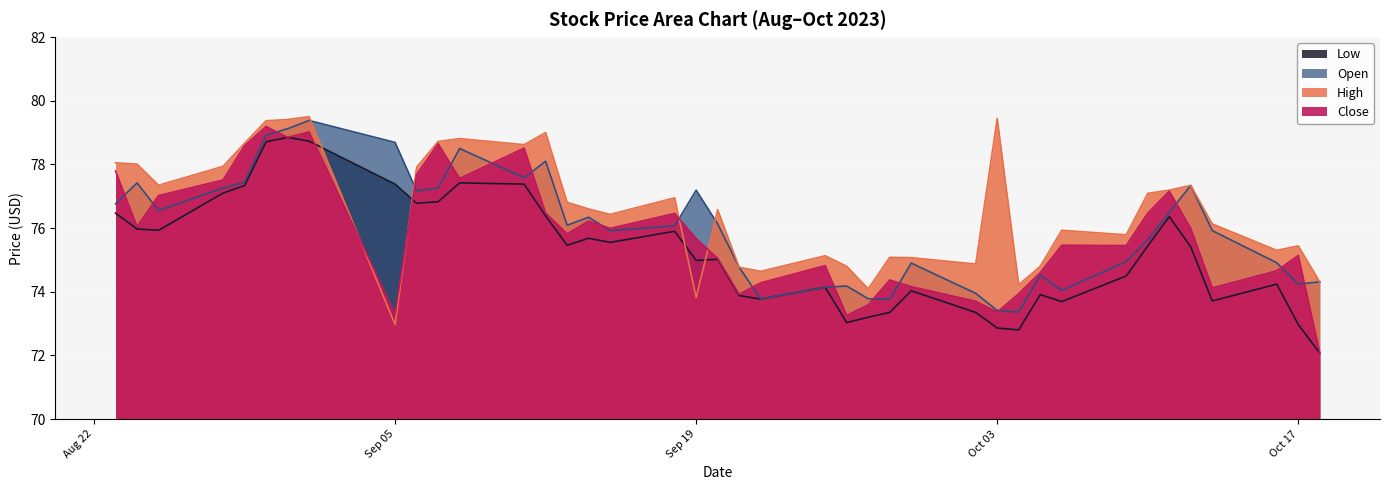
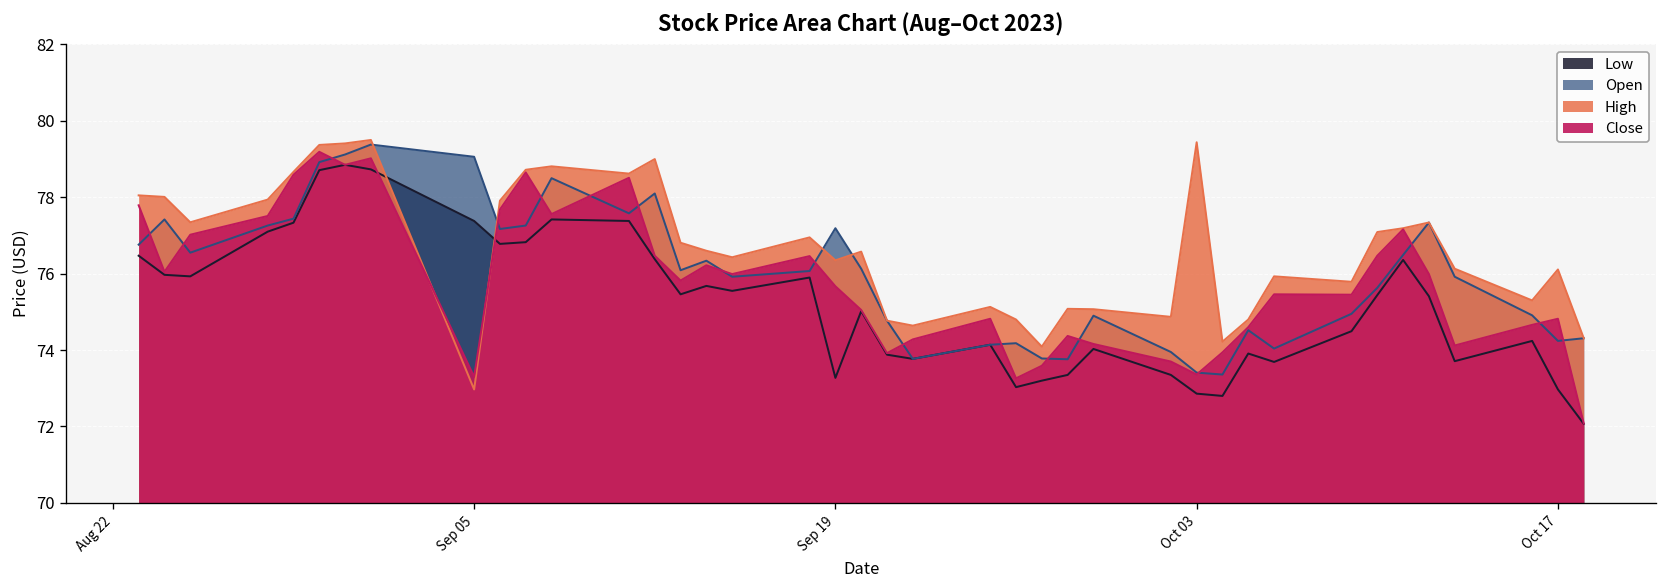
Open, Sep 05: 78.7 -> 79.1
Low, Sep 19: 75.0 -> 73.3
High, Sep 19: 73.8 -> 76.4
High, Oct 17: 75.4 -> 76.1
Close, Oct 17: 75.1 -> 74.8
